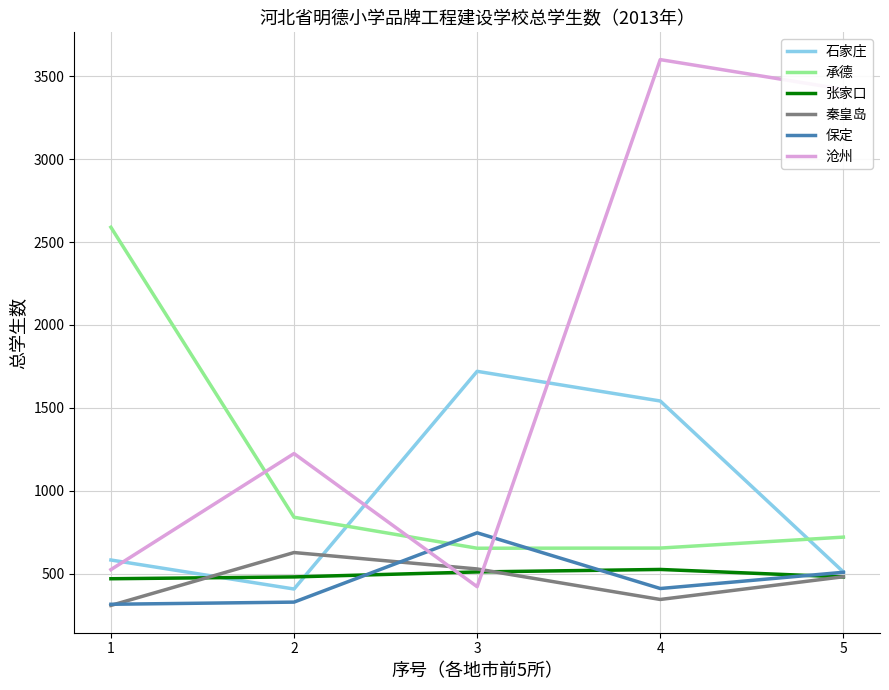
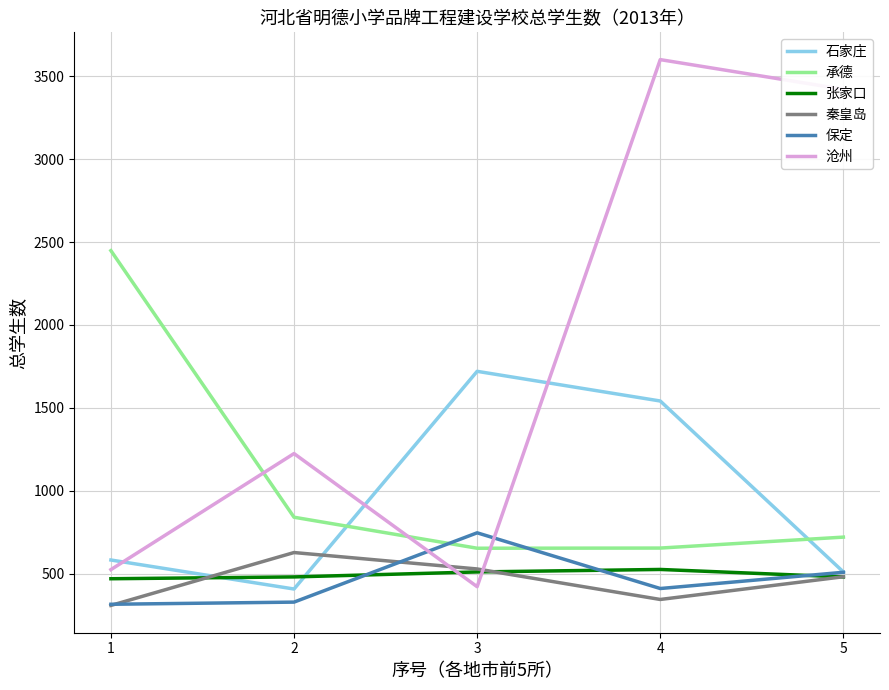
承德, 1: 2590 -> 2450
